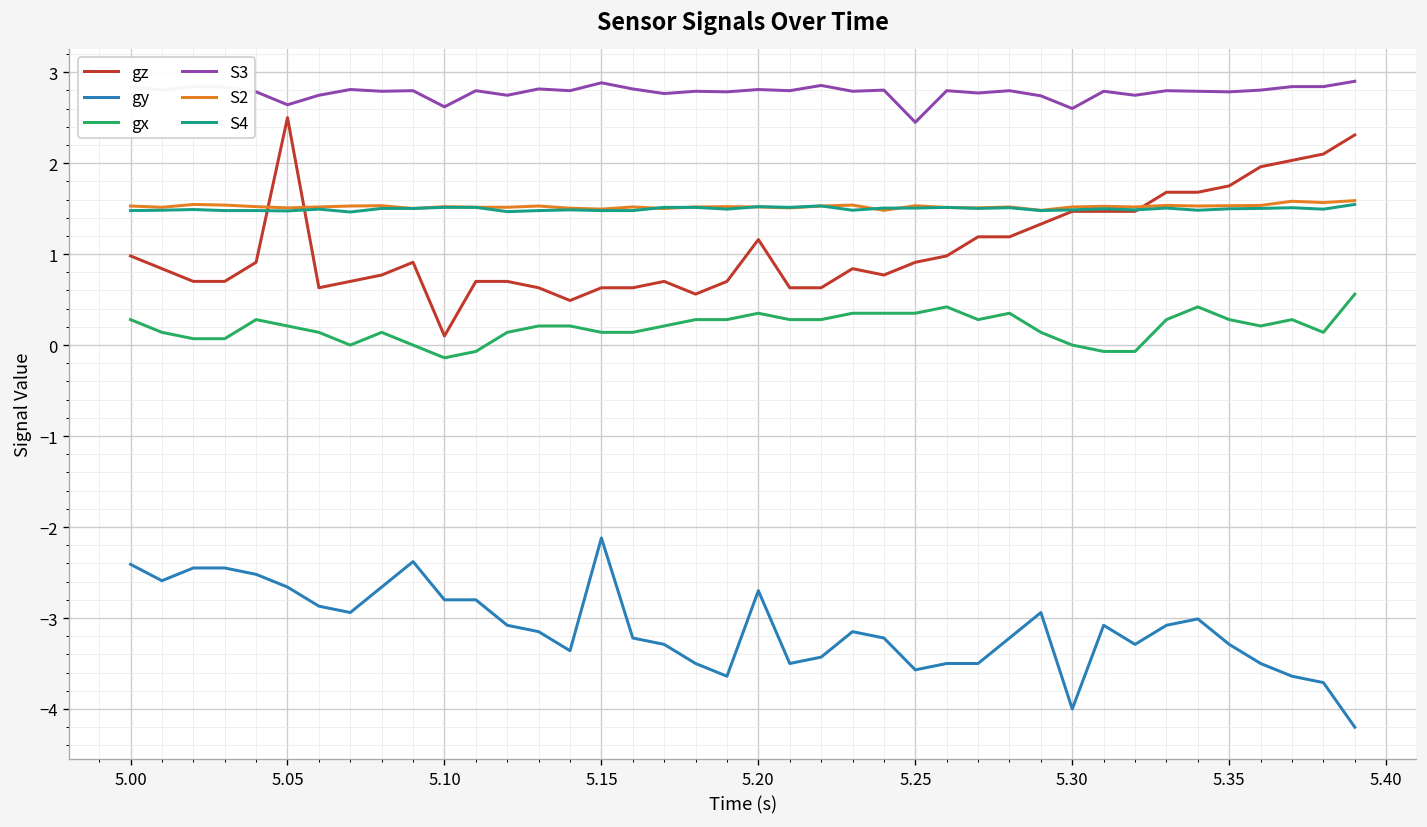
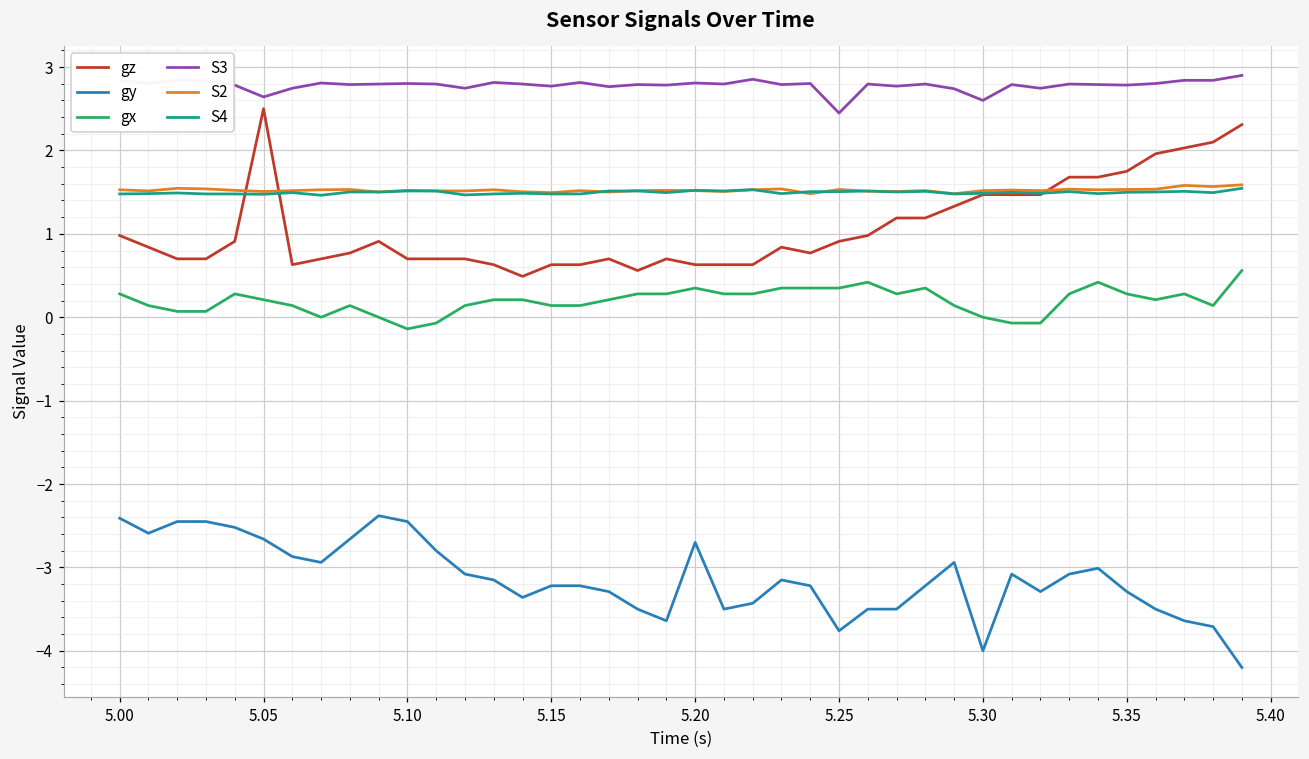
gz, 5.10: 0.1 -> 0.7
gy, 5.10: -2.8 -> -2.5
S3, 5.10: 2.6 -> 2.8
gy, 5.15: -2.1 -> -3.2
S3, 5.15: 2.9 -> 2.8
gz, 5.20: 1.2 -> 0.6
gy, 5.25: -3.6 -> -3.8
